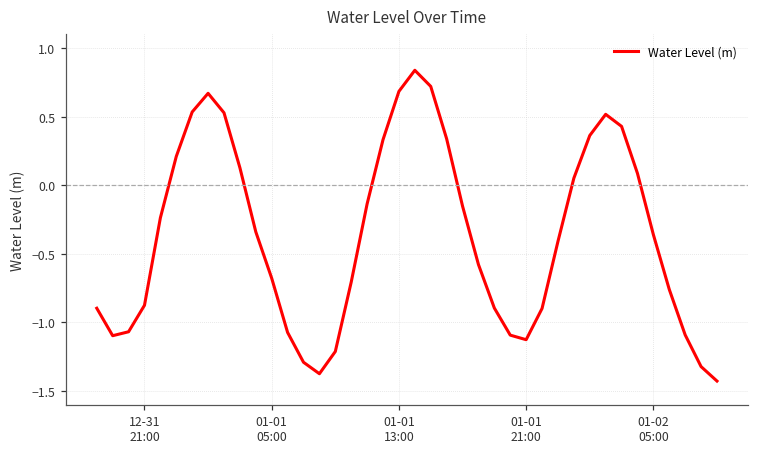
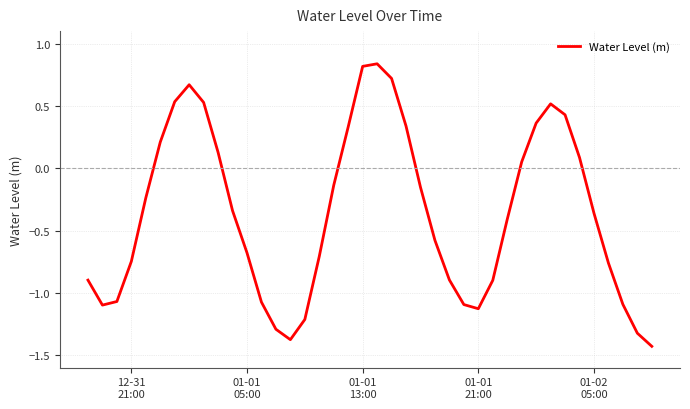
12-31 21:00: -0.88 -> -0.75
01-01 13:00: 0.68 -> 0.82
